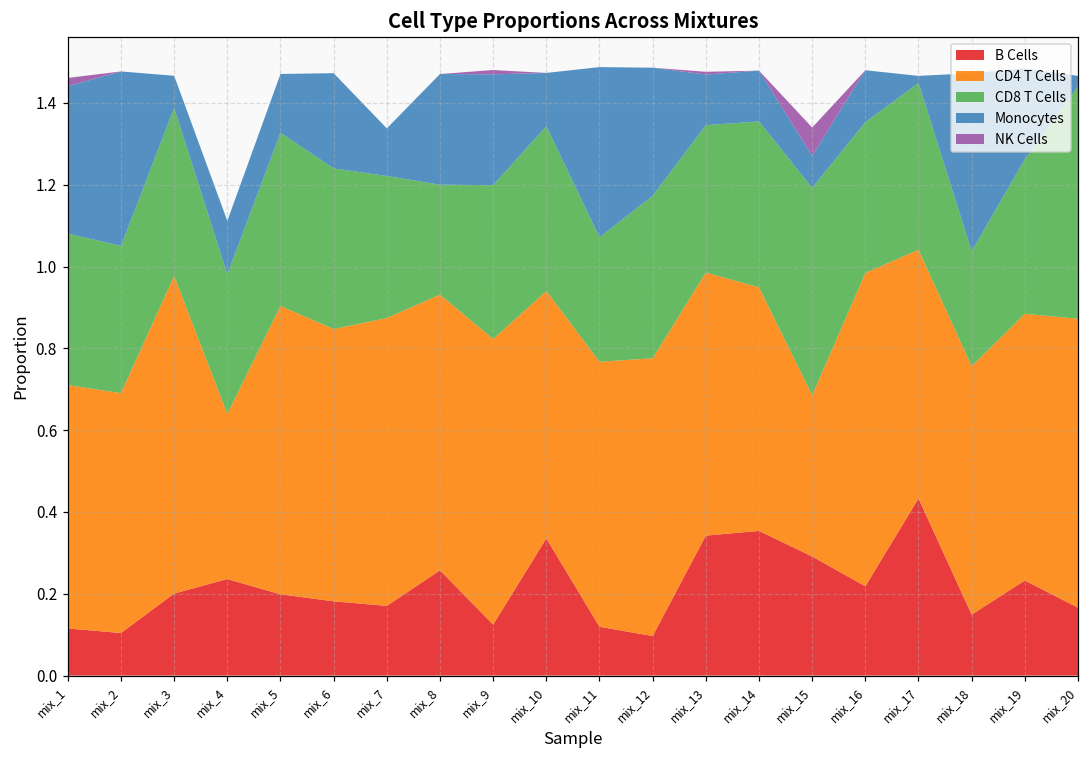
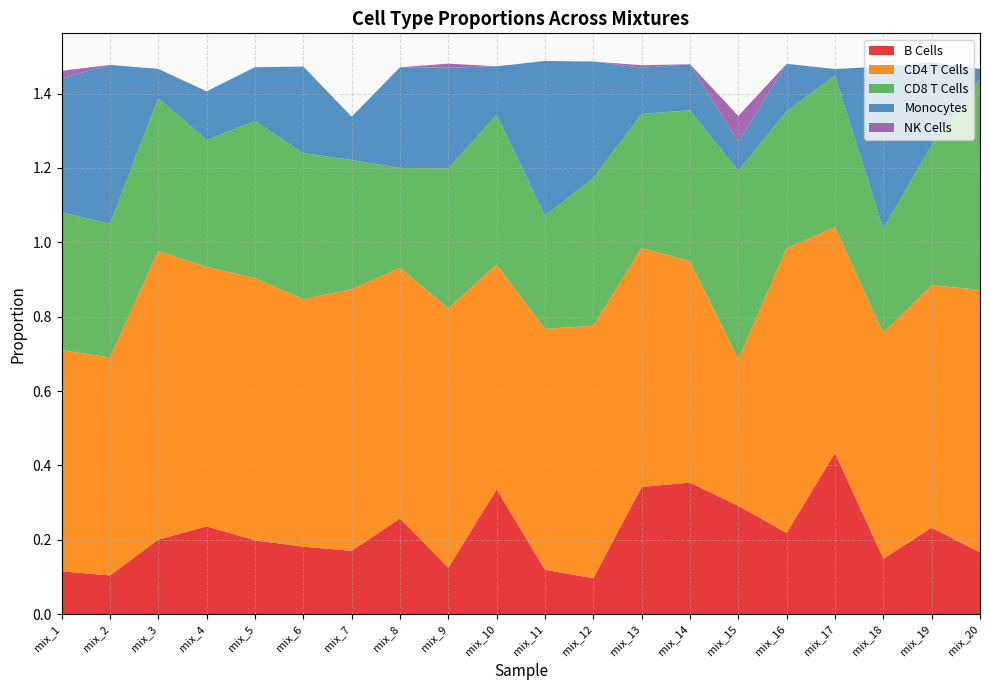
CD4 T Cells, mix_4: 0.40 -> 0.70
